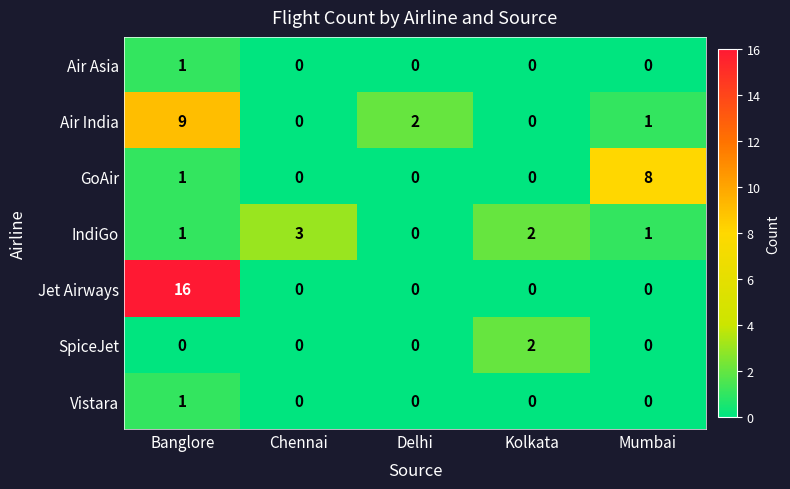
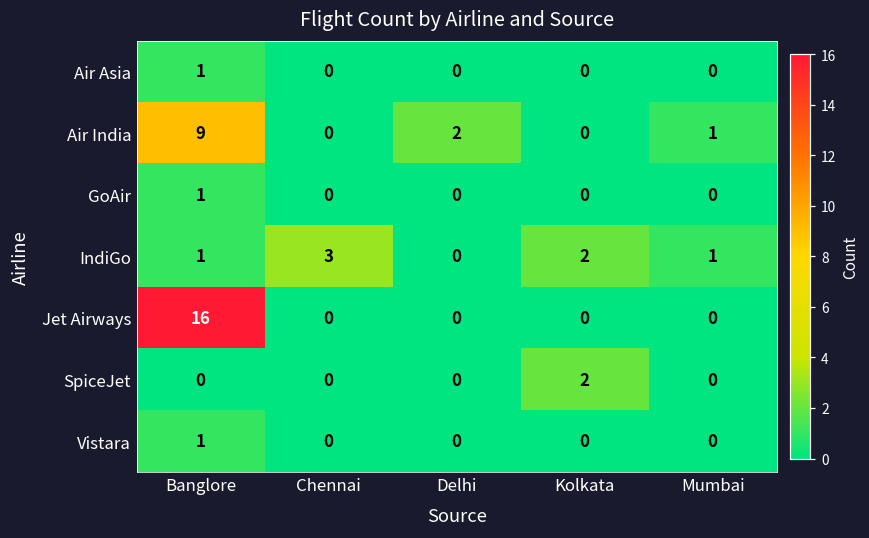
GoAir, Mumbai: 8 -> 0
